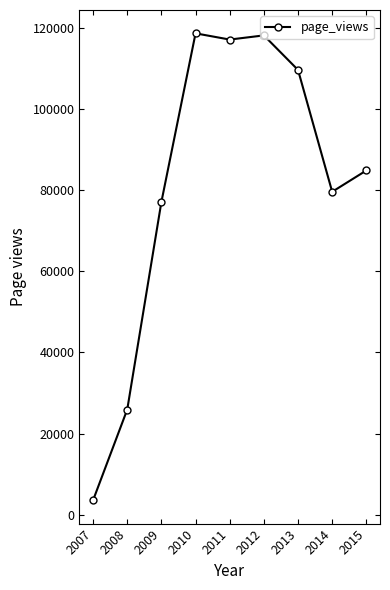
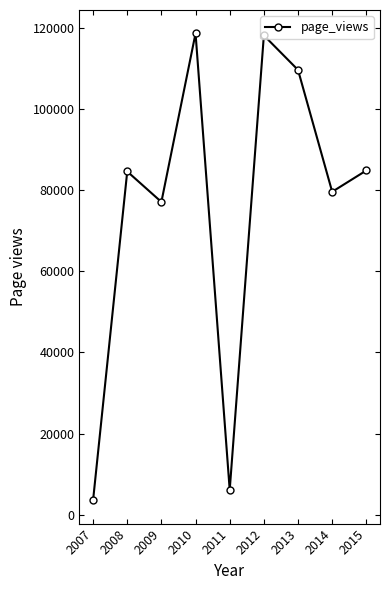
2008: 26000 -> 85000
2011: 117000 -> 6000
